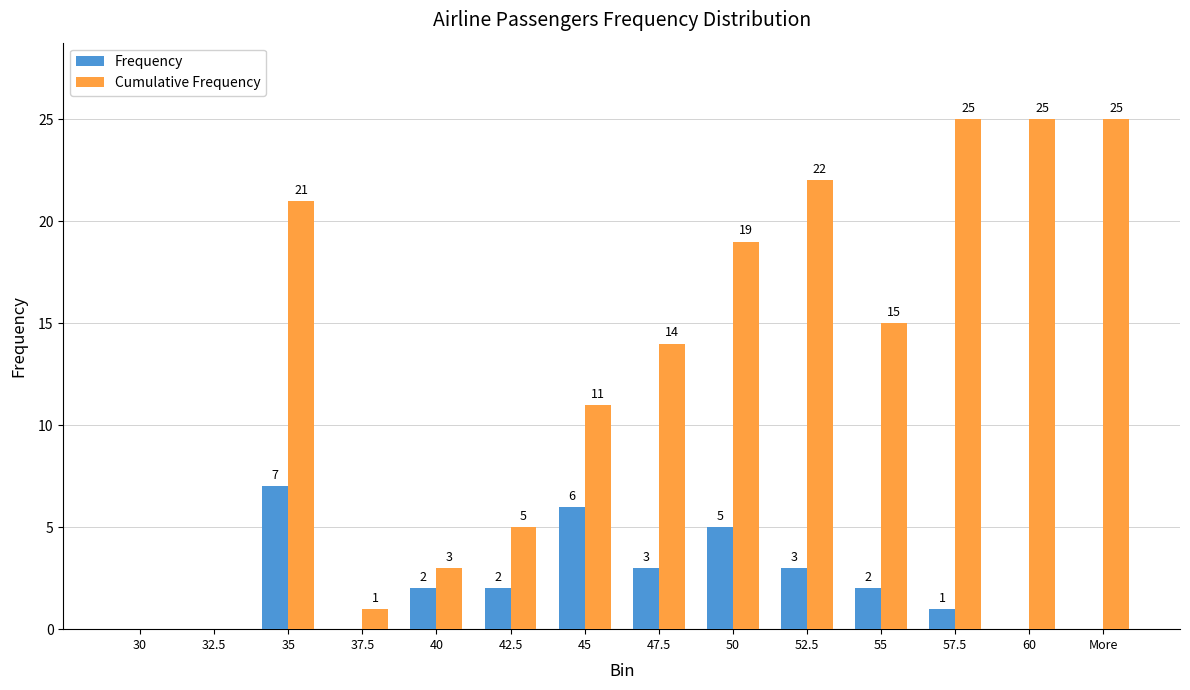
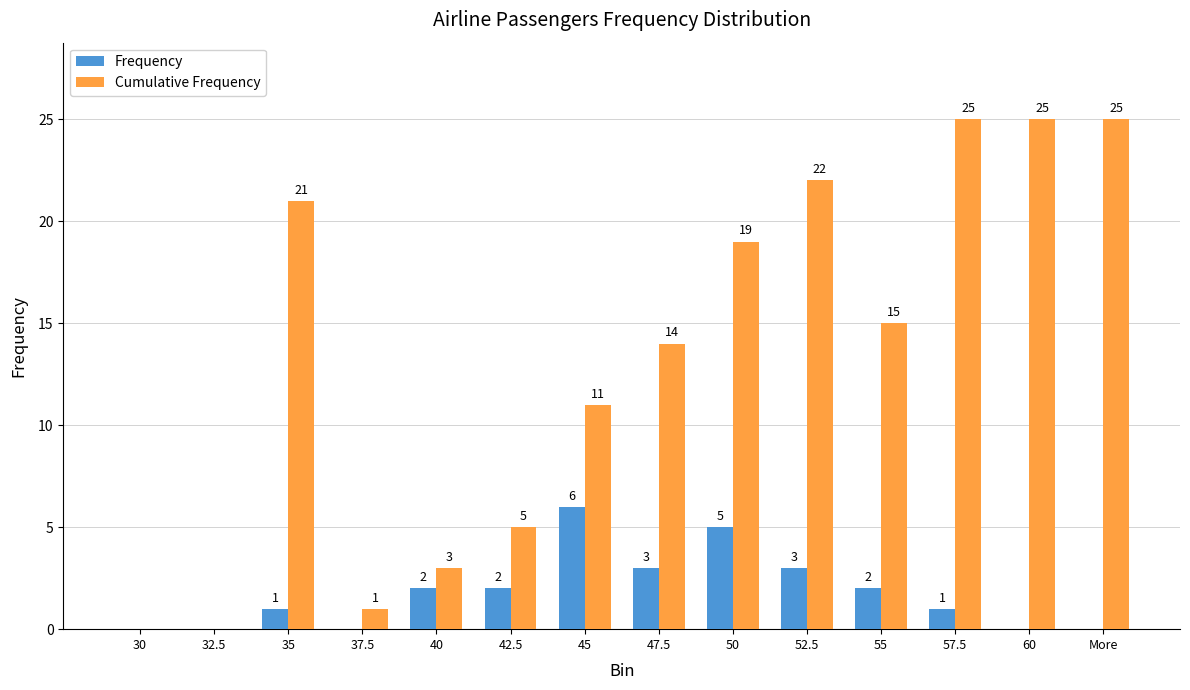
Frequency, 35: 7 -> 1
